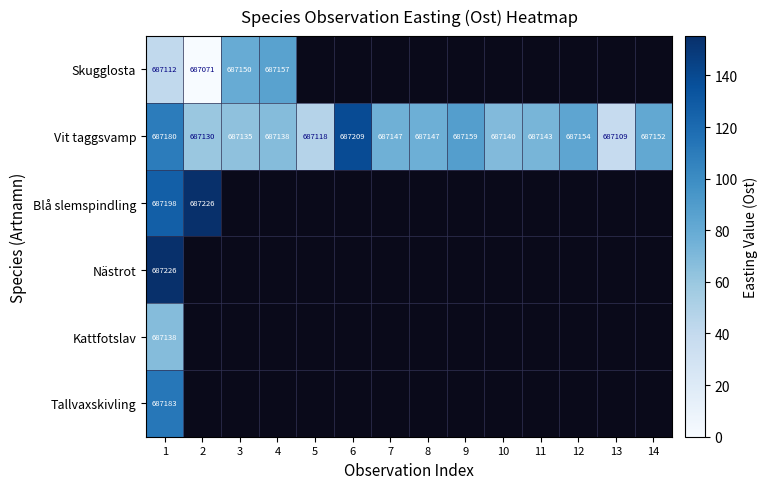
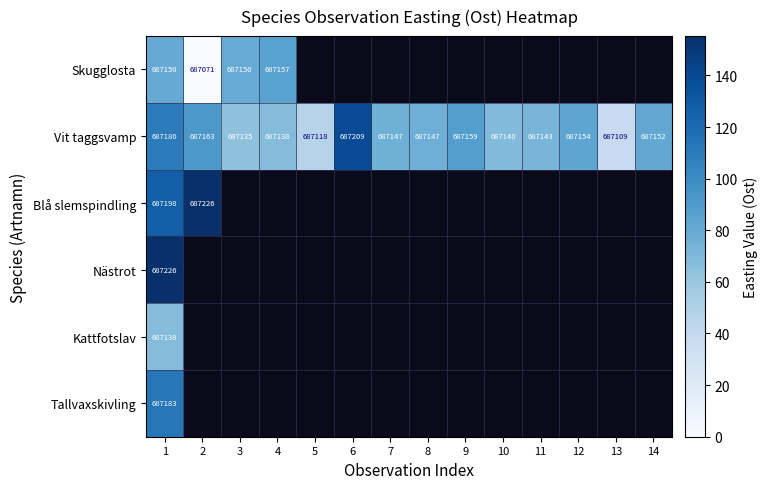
Skugglosta, 1: 687112 -> 687150
Vit taggsvamp, 2: 687130 -> 687163
